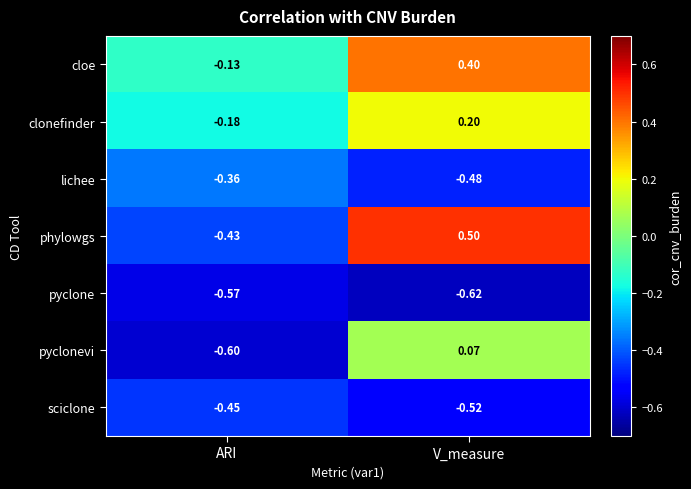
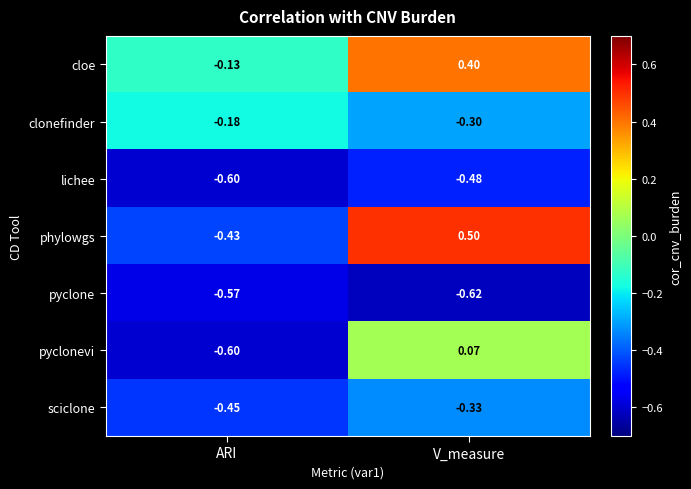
clonefinder, V_measure: 0.20 -> -0.30
lichee, ARI: -0.36 -> -0.60
sciclone, V_measure: -0.52 -> -0.33
